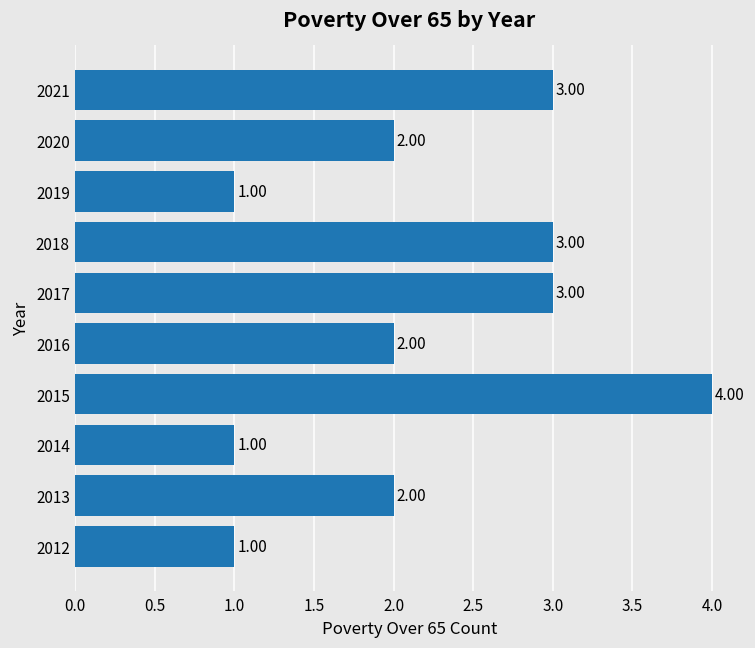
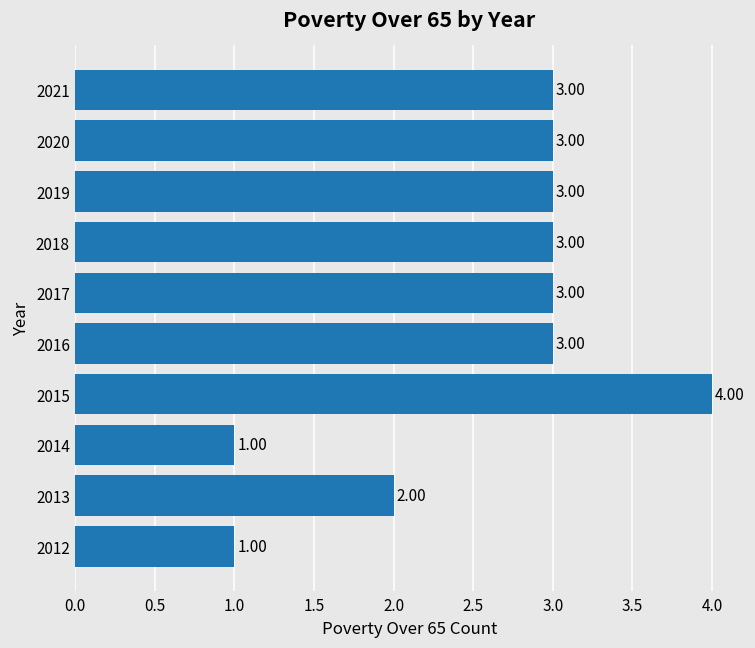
2020: 2.00 -> 3.00
2019: 1.00 -> 3.00
2016: 2.00 -> 3.00
